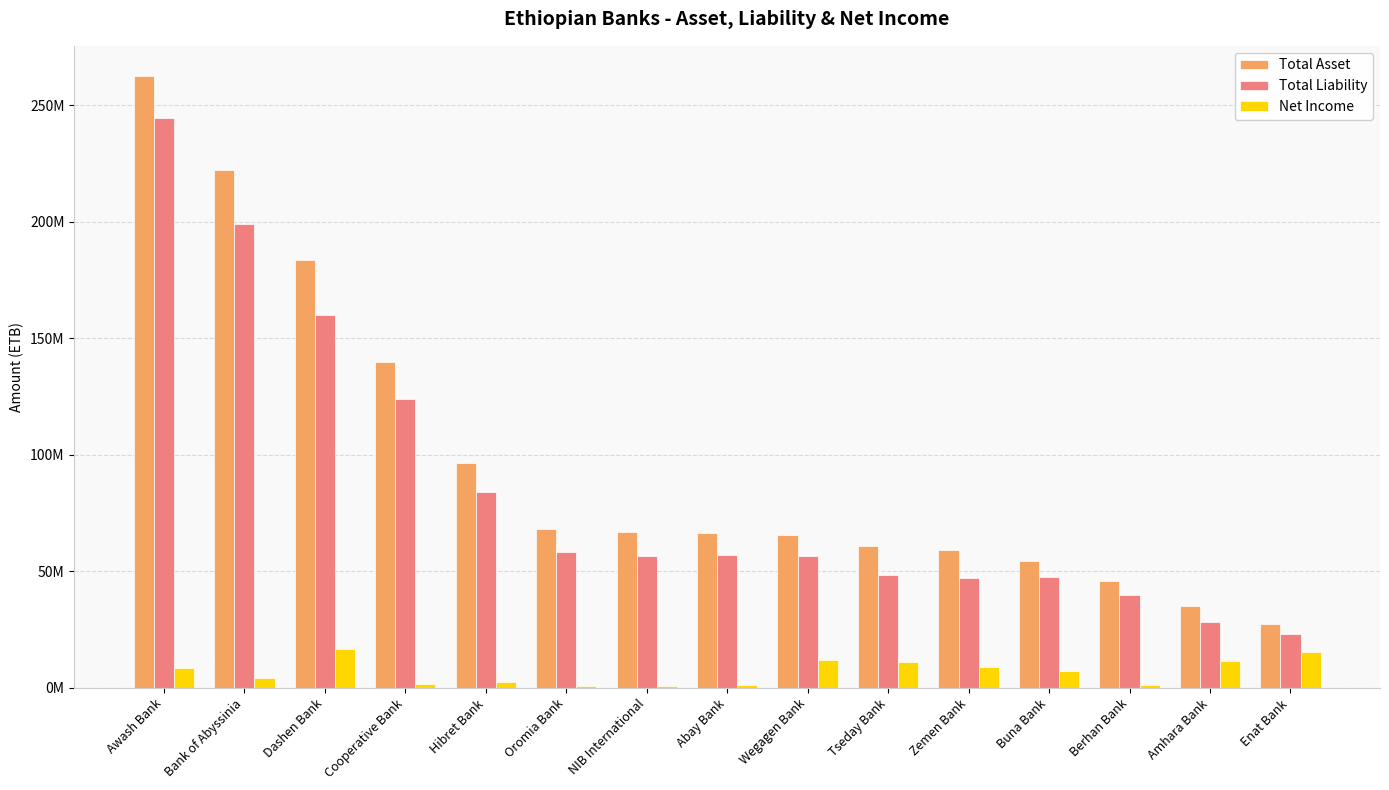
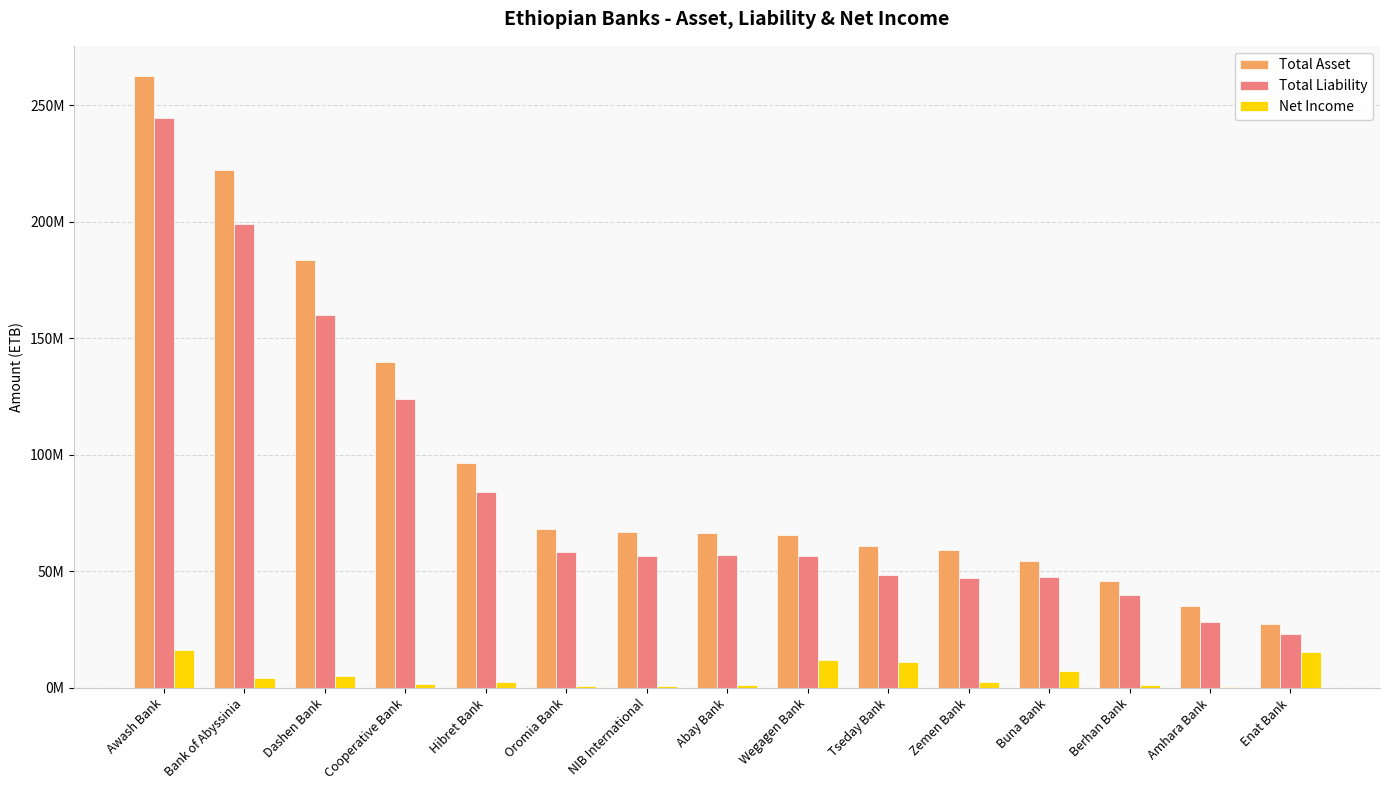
Net Income, Awash Bank: 9000000 -> 16000000
Net Income, Dashen Bank: 17000000 -> 5000000
Net Income, Zemen Bank: 9000000 -> 2000000
Net Income, Amhara Bank: 11000000 -> 1000000
